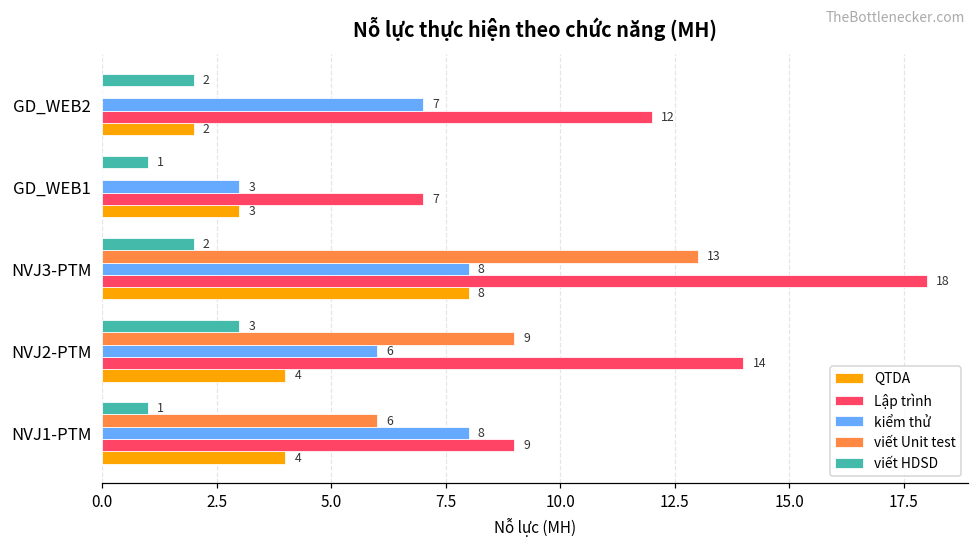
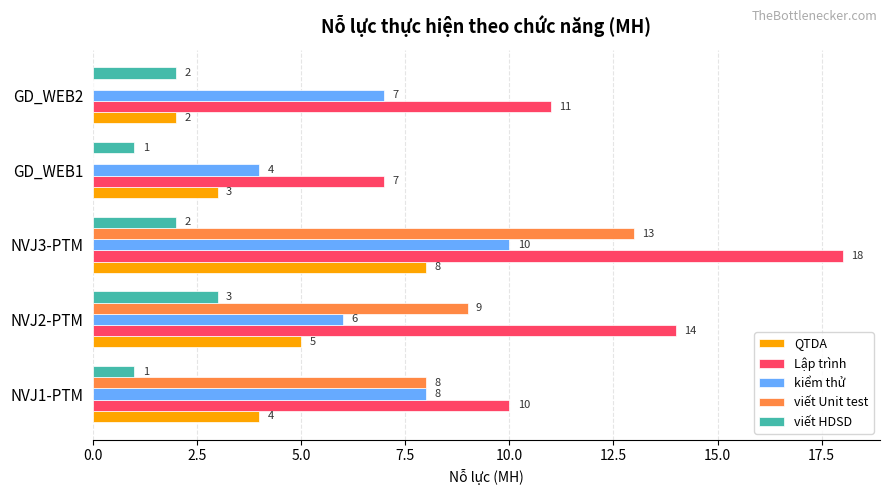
Lập trình, GD_WEB2: 12 -> 11
kiểm thử, GD_WEB1: 3 -> 4
kiểm thử, NVJ3-PTM: 8 -> 10
QTDA, NVJ2-PTM: 4 -> 5
viết Unit test, NVJ1-PTM: 6 -> 8
Lập trình, NVJ1-PTM: 9 -> 10
